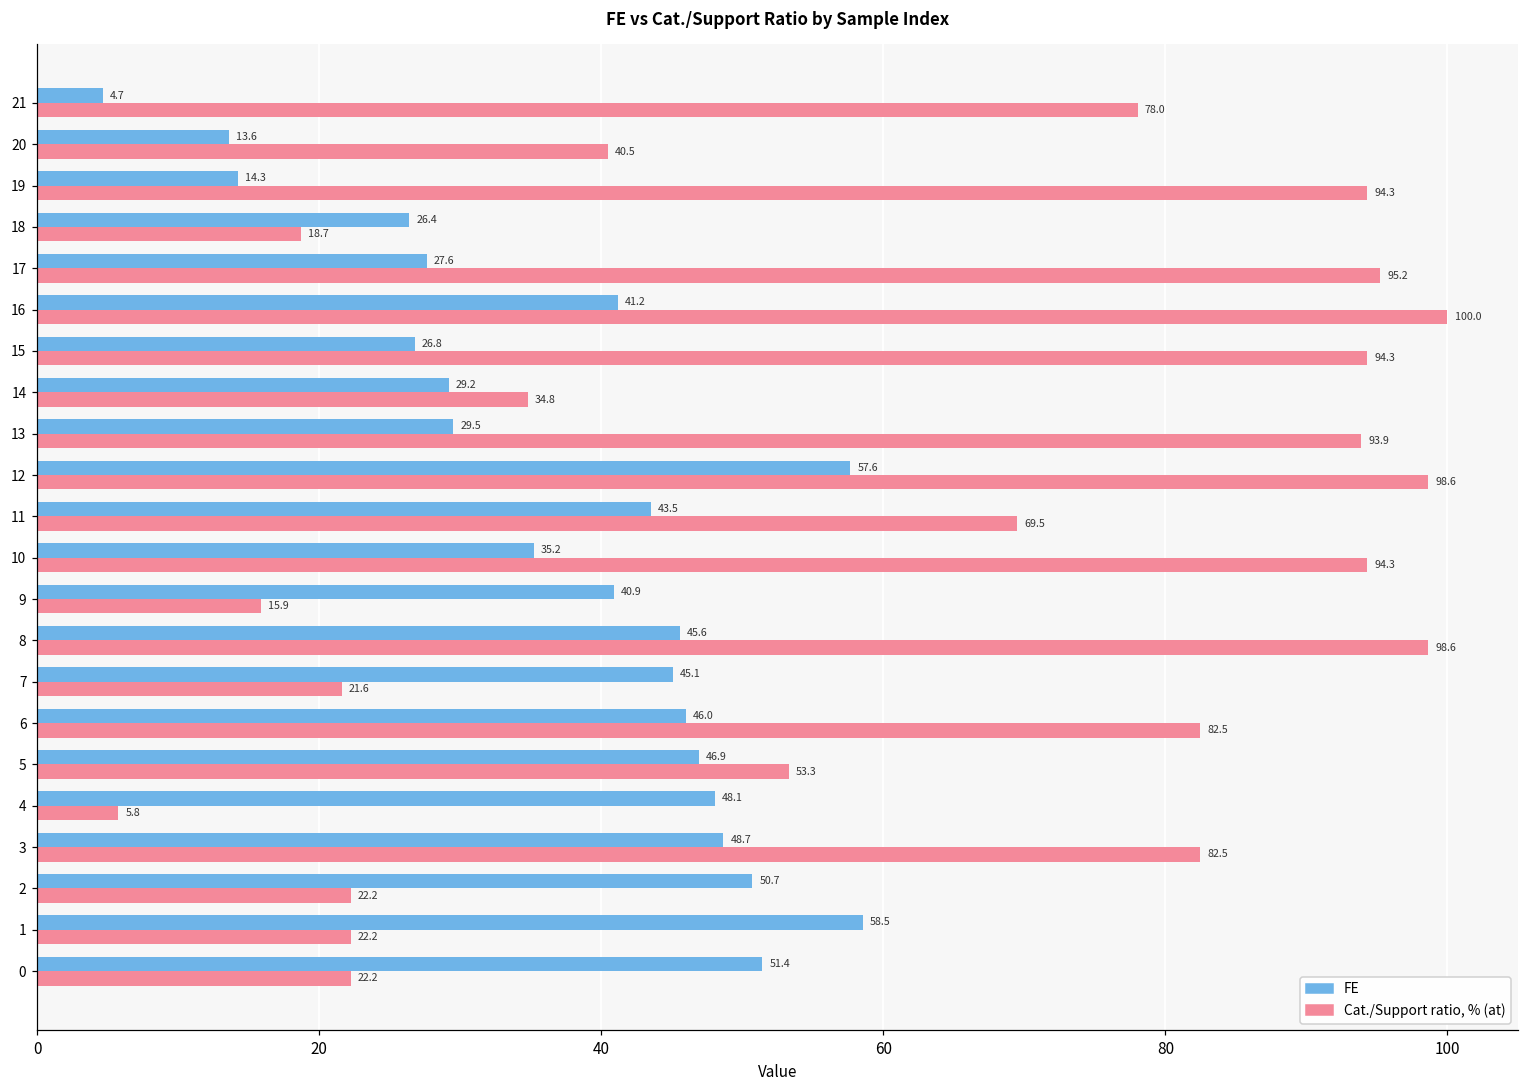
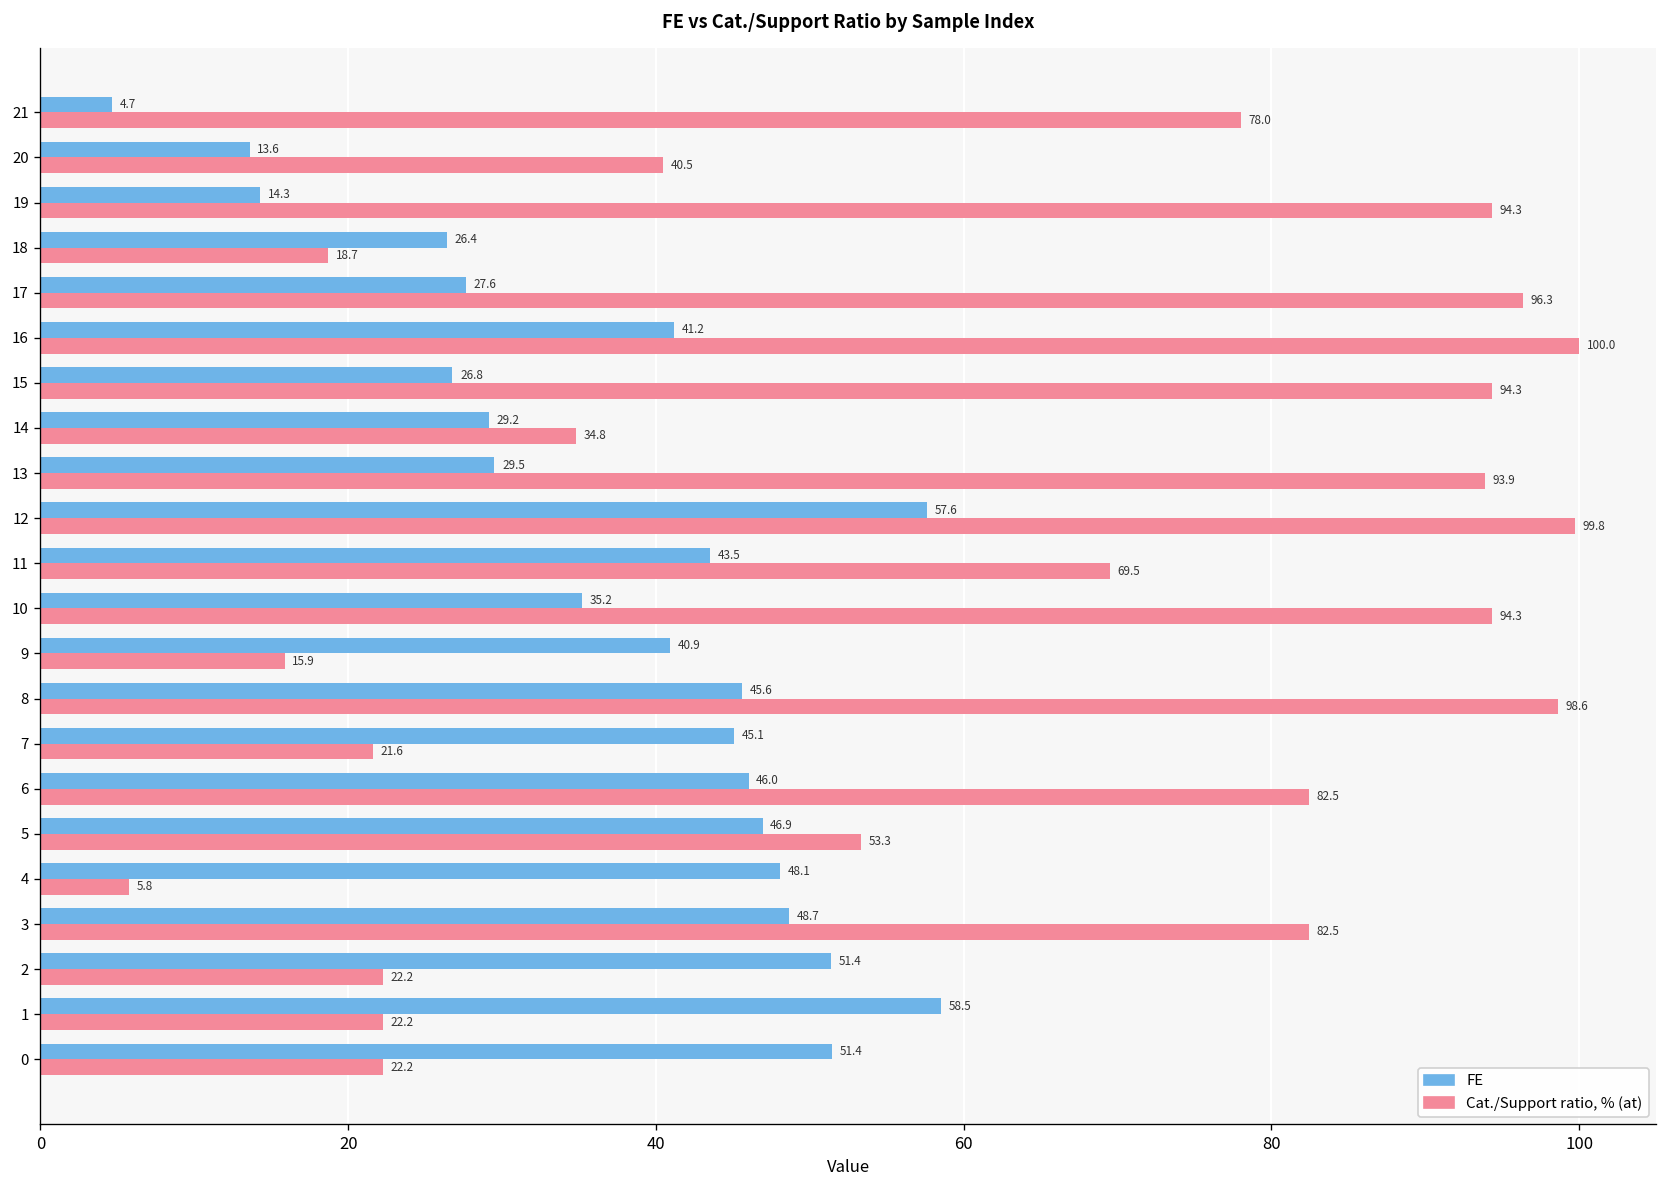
Cat./Support ratio, % (at), 17: 95.2 -> 96.3
Cat./Support ratio, % (at), 12: 98.6 -> 99.8
FE, 2: 50.7 -> 51.4
